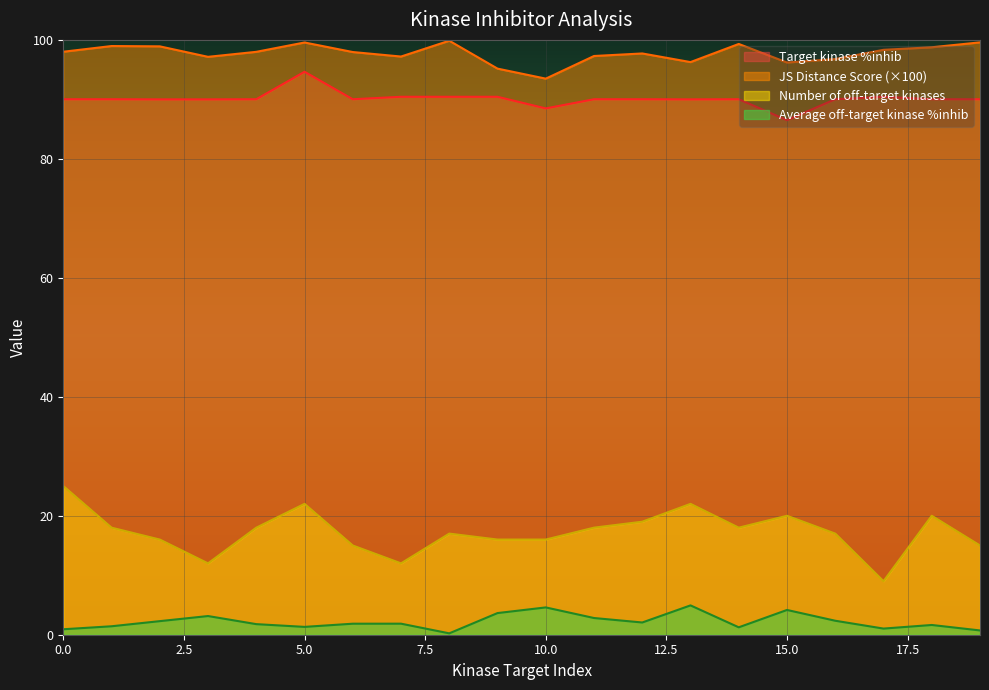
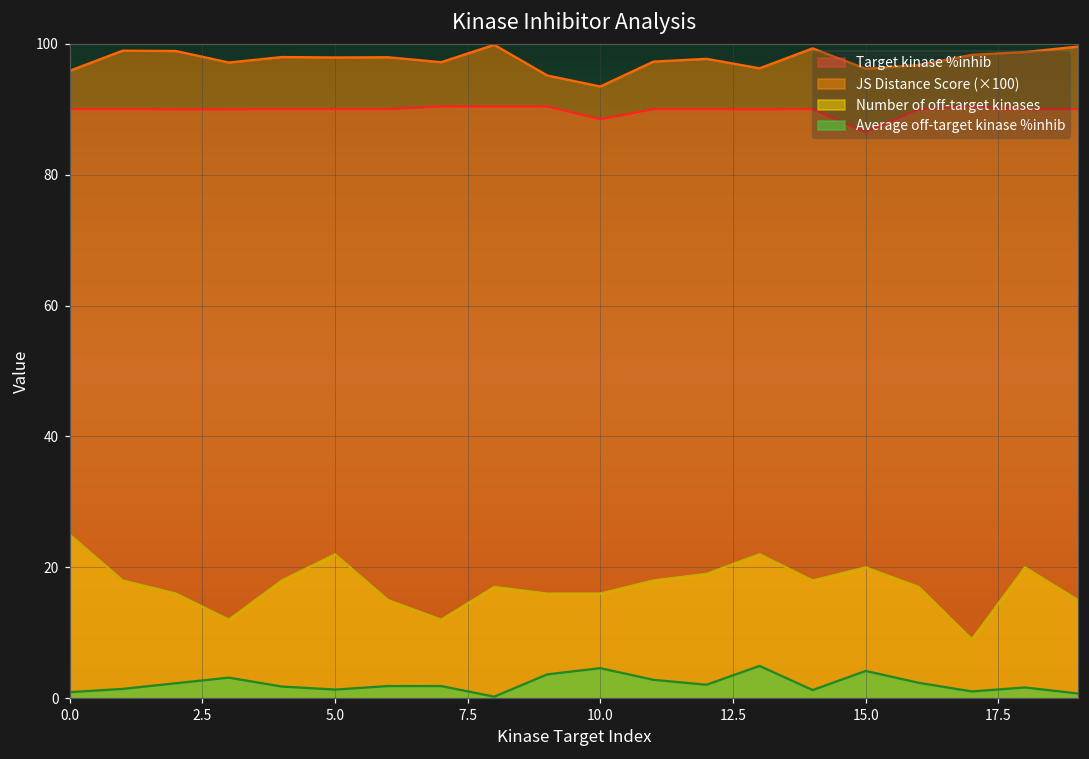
JS Distance Score (×100), 0.0: 98 -> 96
Target kinase %inhib, 5.0: 95 -> 90
JS Distance Score (×100), 5.0: 100 -> 98
